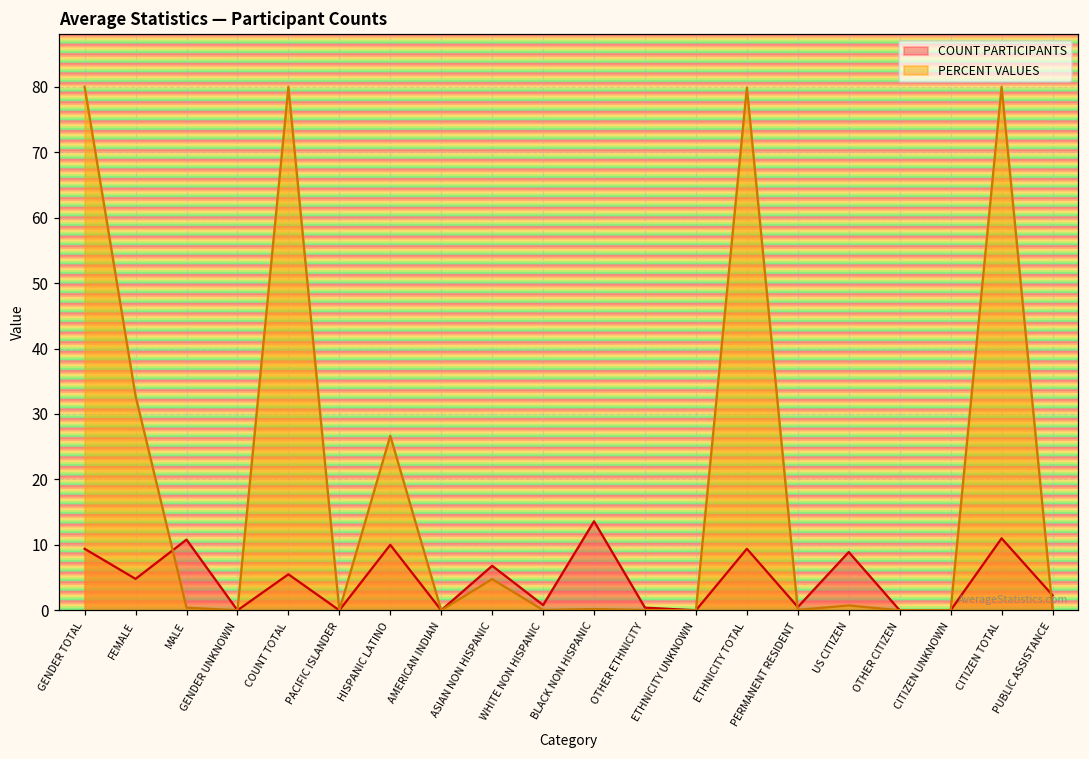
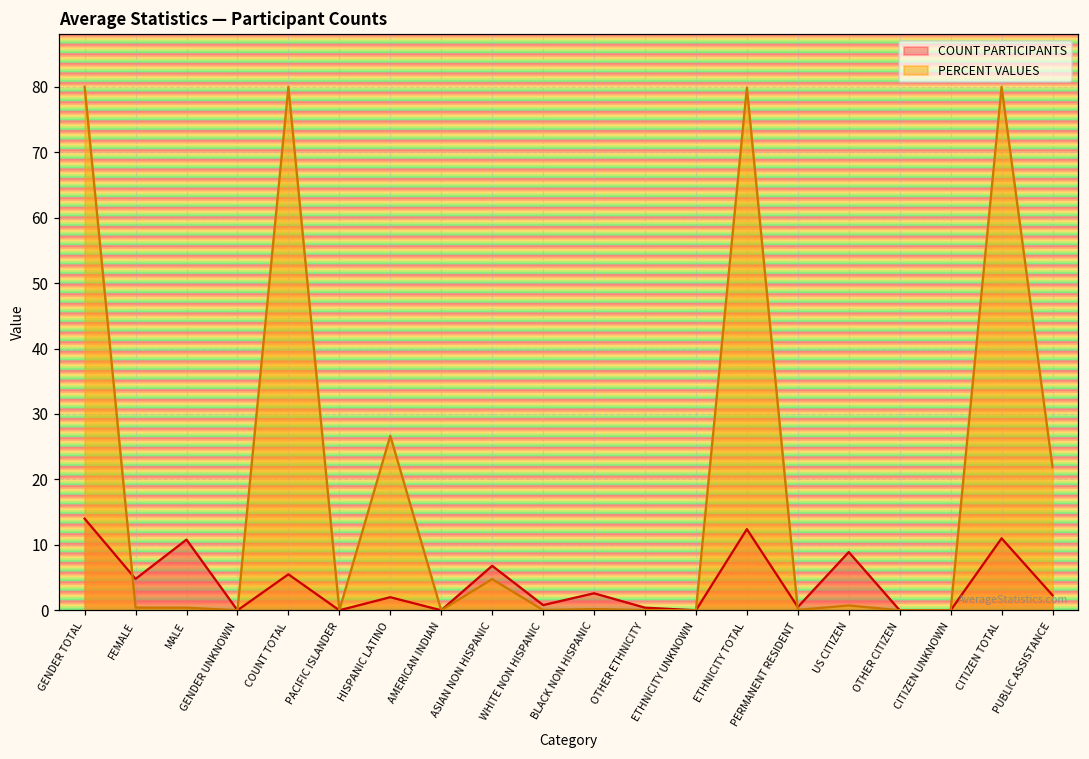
COUNT PARTICIPANTS, GENDER TOTAL: 9 -> 14
PERCENT VALUES, FEMALE: 33 -> 0
COUNT PARTICIPANTS, HISPANIC LATINO: 10 -> 2
COUNT PARTICIPANTS, BLACK NON HISPANIC: 14 -> 3
COUNT PARTICIPANTS, ETHNICITY TOTAL: 9 -> 12
PERCENT VALUES, PUBLIC ASSISTANCE: 0 -> 22
